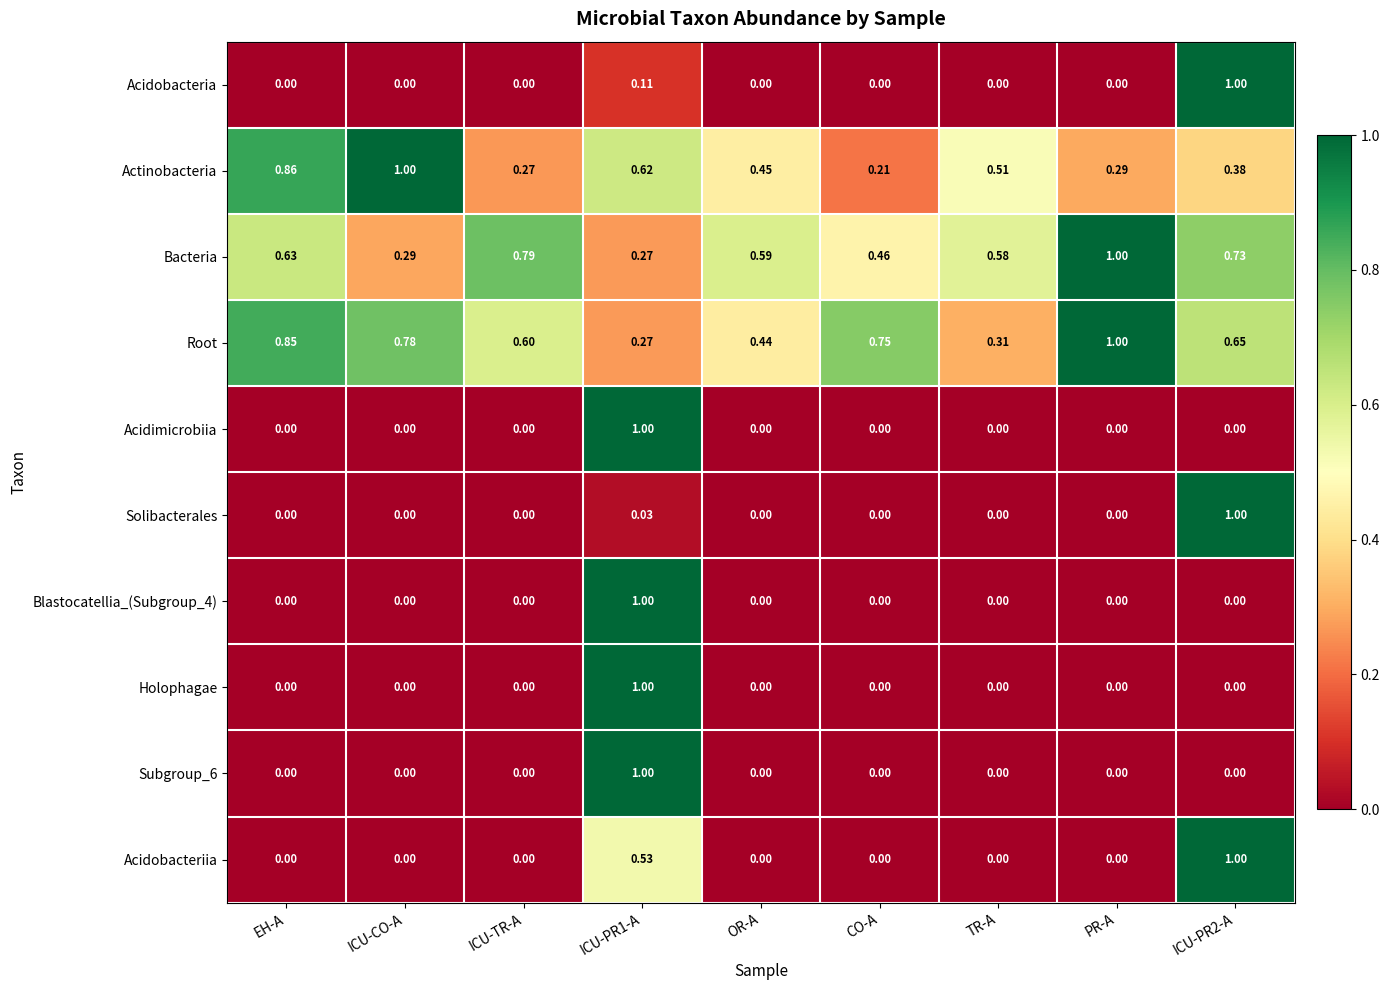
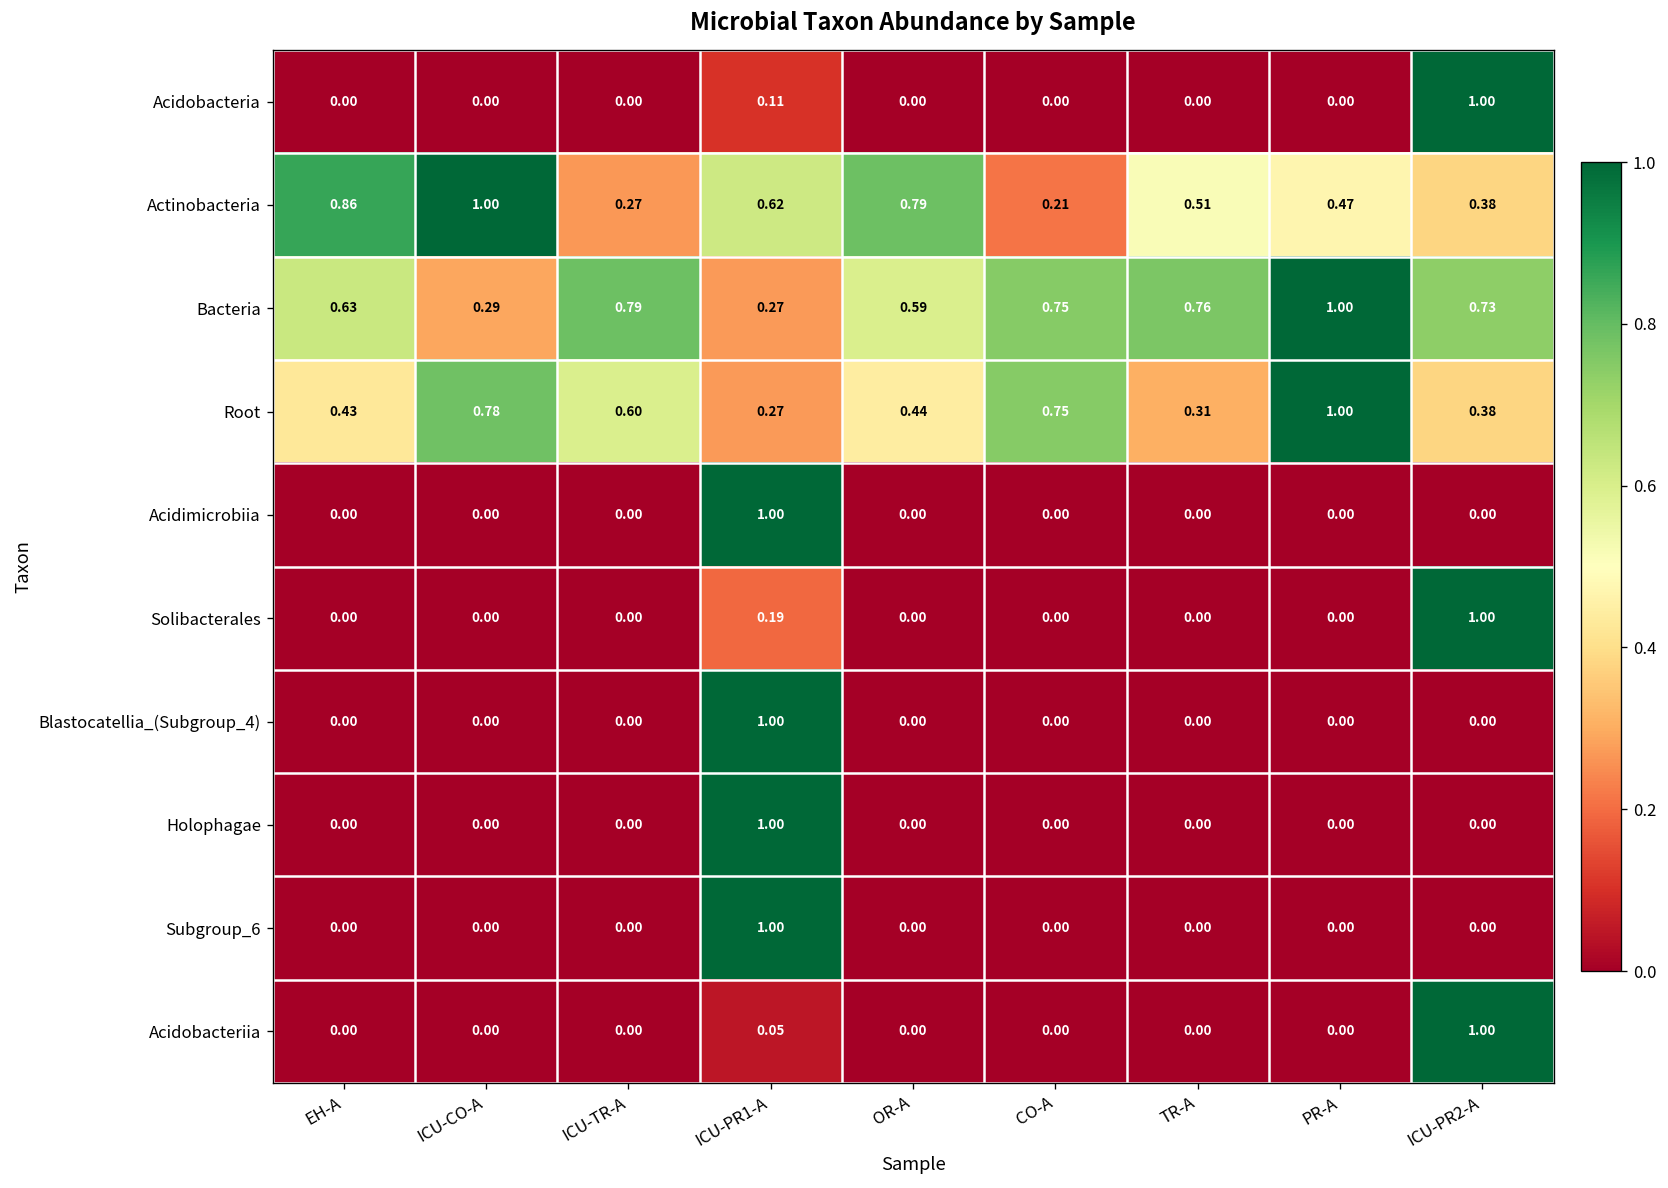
Actinobacteria, OR-A: 0.45 -> 0.79
Actinobacteria, PR-A: 0.29 -> 0.47
Bacteria, CO-A: 0.46 -> 0.75
Bacteria, TR-A: 0.58 -> 0.76
Root, EH-A: 0.85 -> 0.43
Root, ICU-PR2-A: 0.65 -> 0.38
Solibacterales, ICU-PR1-A: 0.03 -> 0.19
Acidobacteriia, ICU-PR1-A: 0.53 -> 0.05
